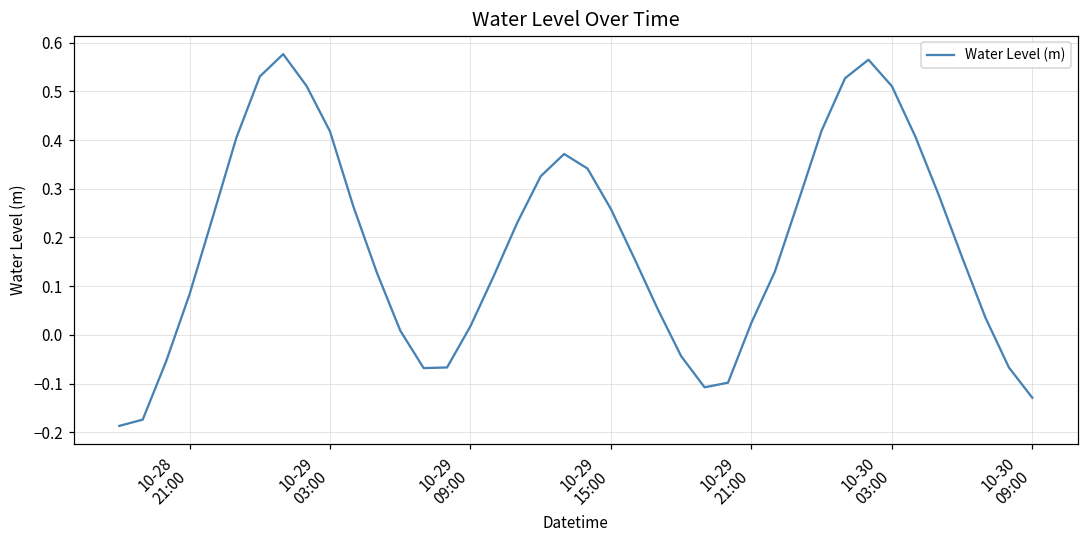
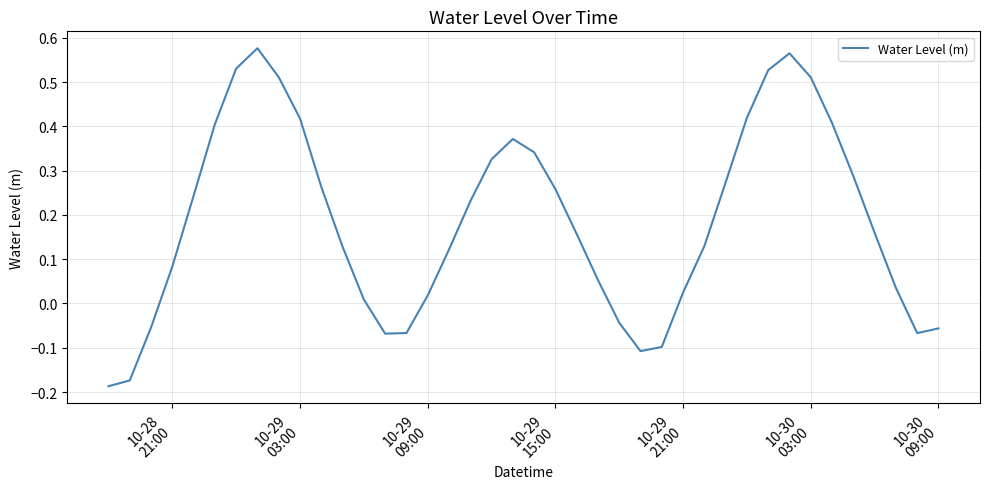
10-30 09:00: -0.13 -> -0.06
